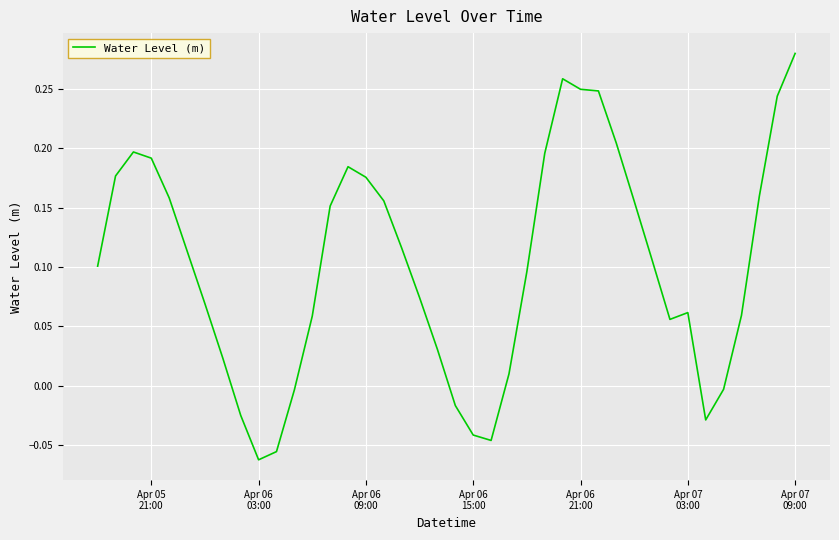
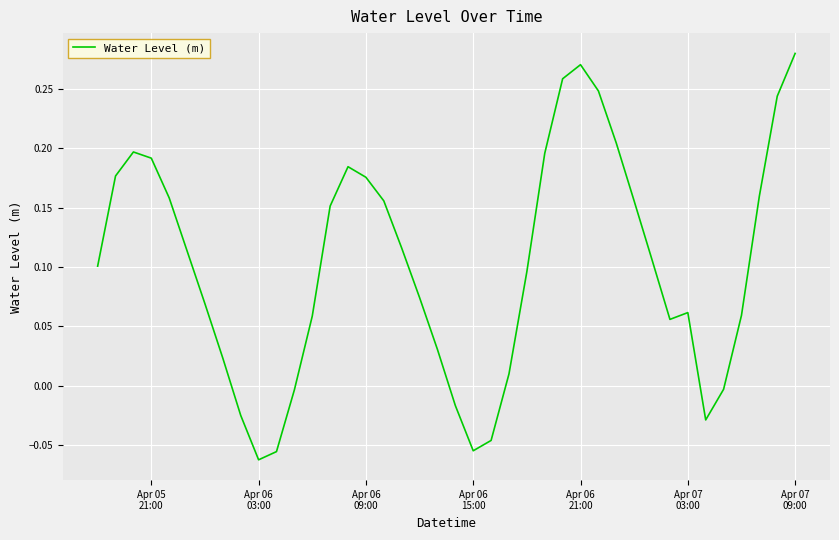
Apr 06 15:00: -0.042 -> -0.055
Apr 06 21:00: 0.250 -> 0.271
